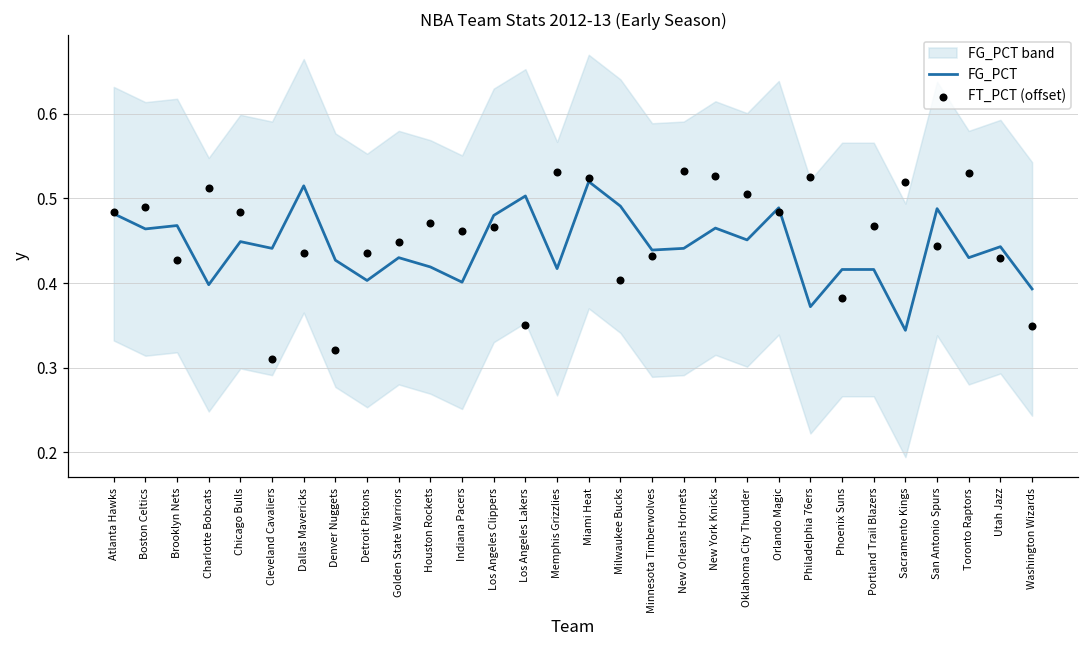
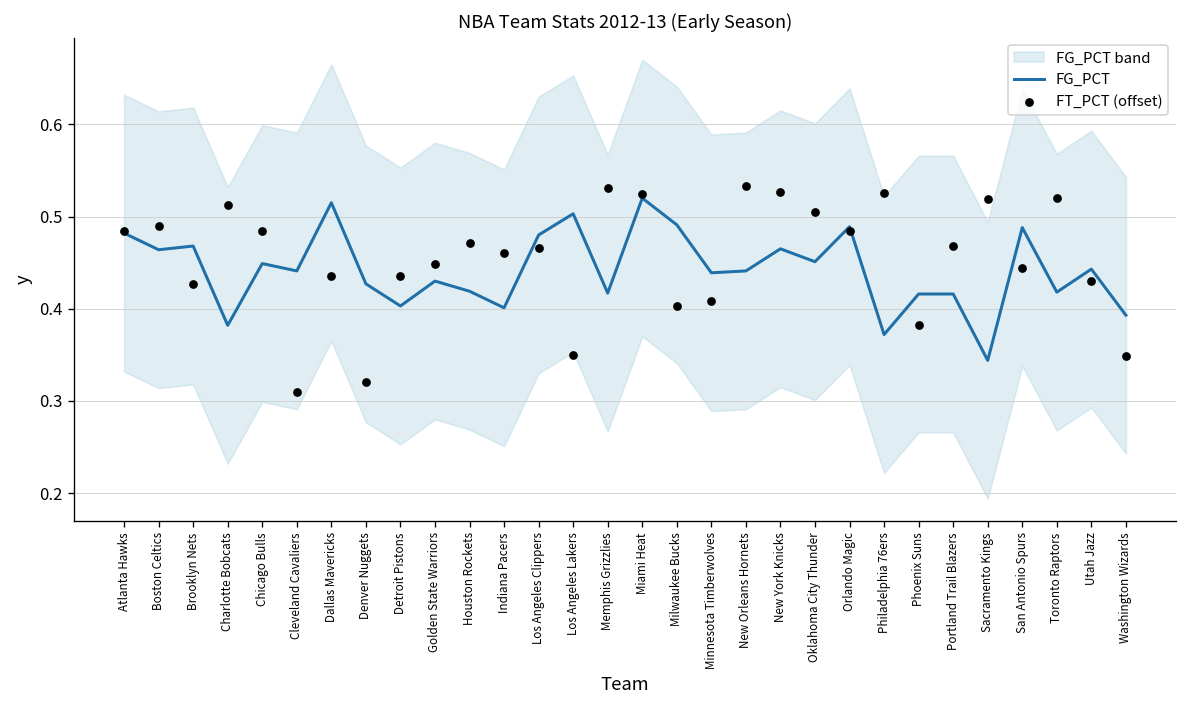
FG_PCT, Charlotte Bobcats: 0.40 -> 0.38
FT_PCT (offset), Minnesota Timberwolves: 0.43 -> 0.41
FG_PCT, Toronto Raptors: 0.43 -> 0.42
FT_PCT (offset), Toronto Raptors: 0.53 -> 0.52
